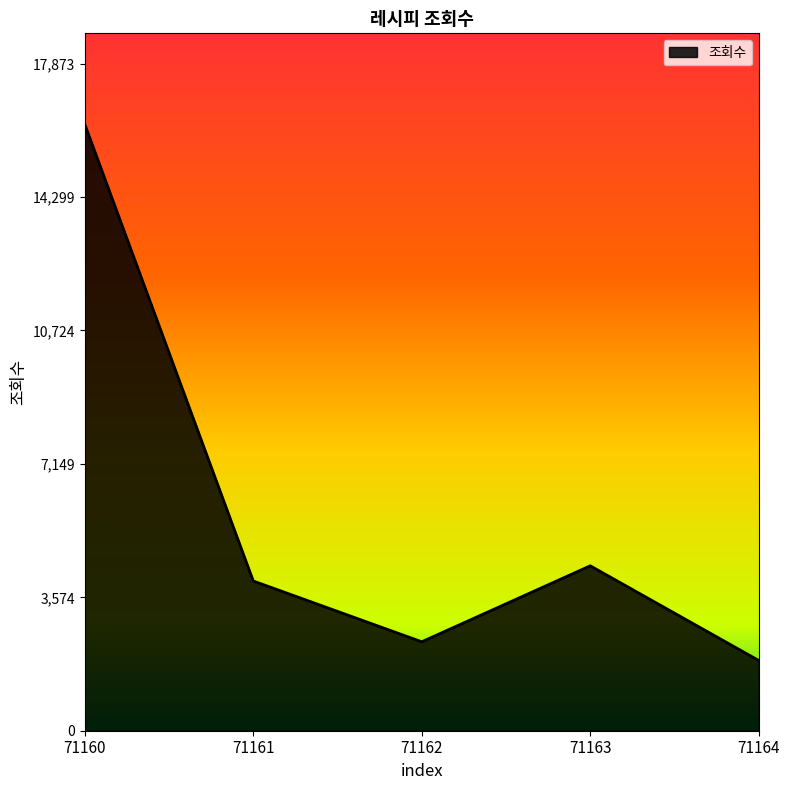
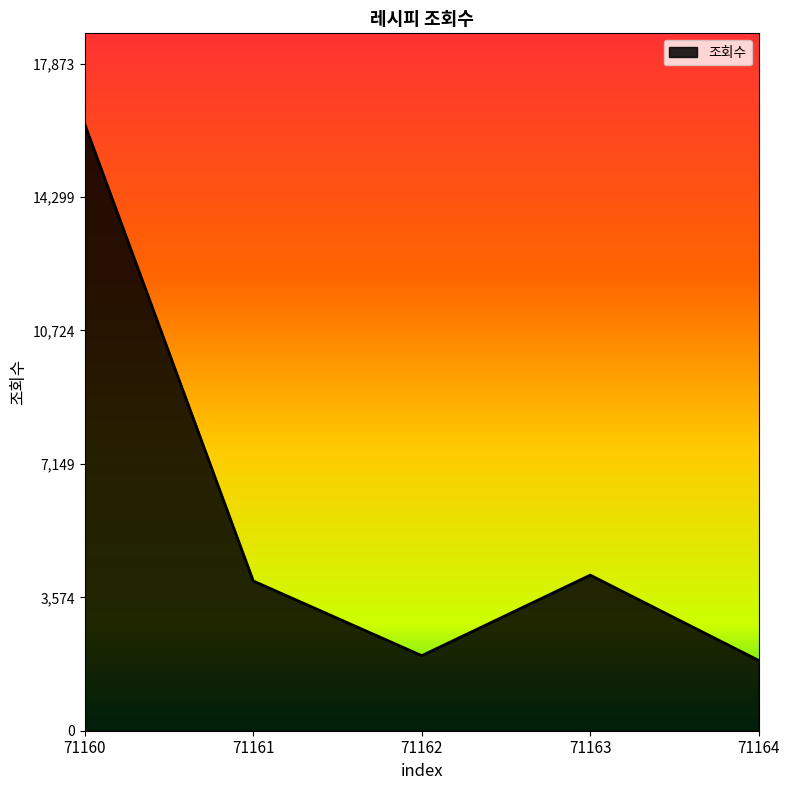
71162: 2,400 -> 2,000
71163: 4,400 -> 4,200
